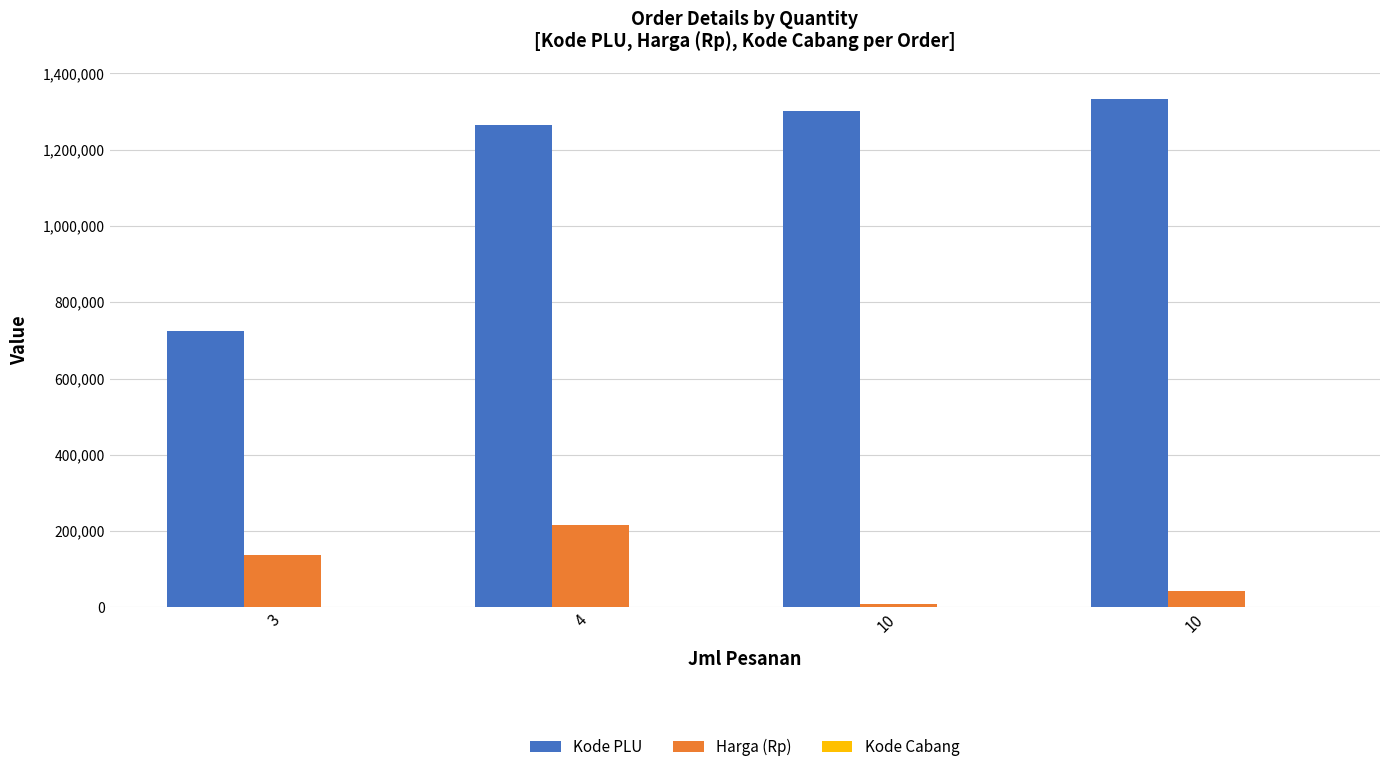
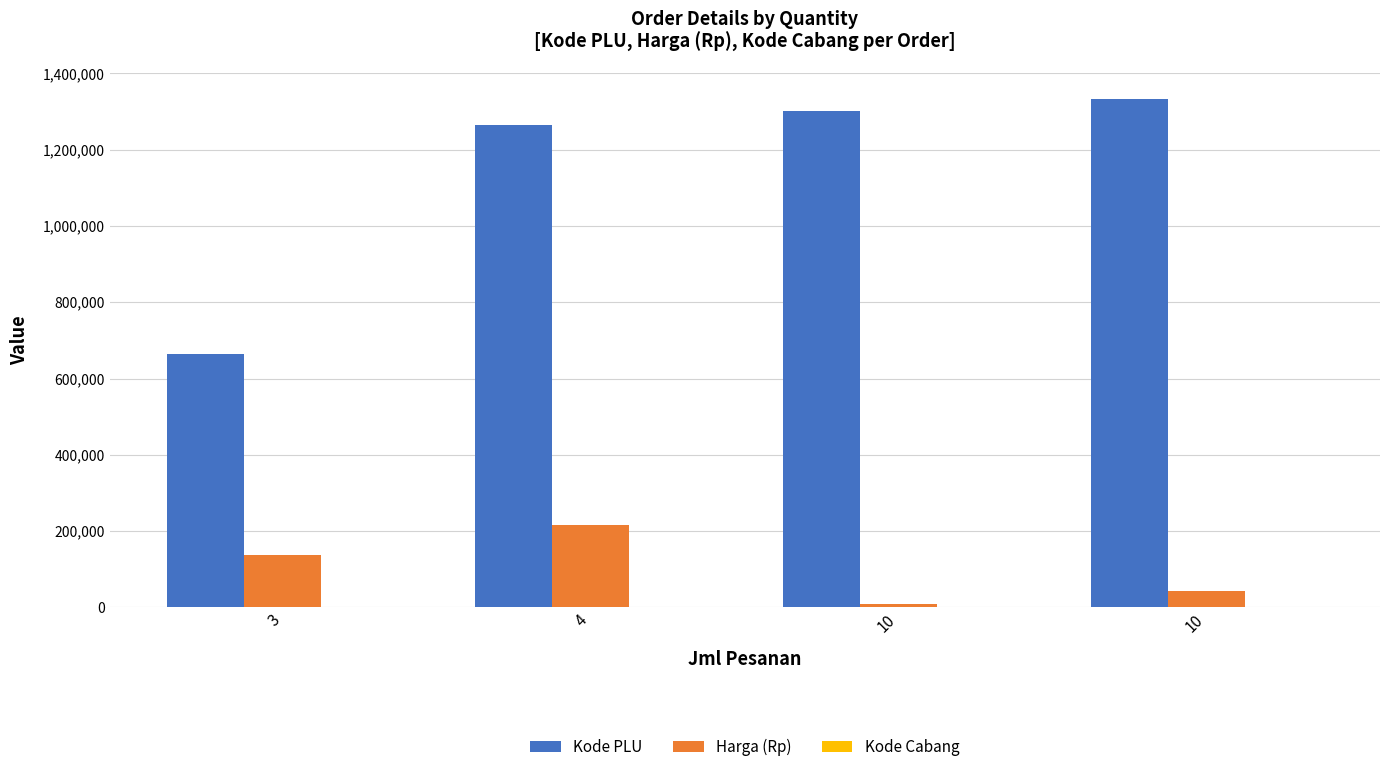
Kode PLU, 3: 720,000 -> 660,000
